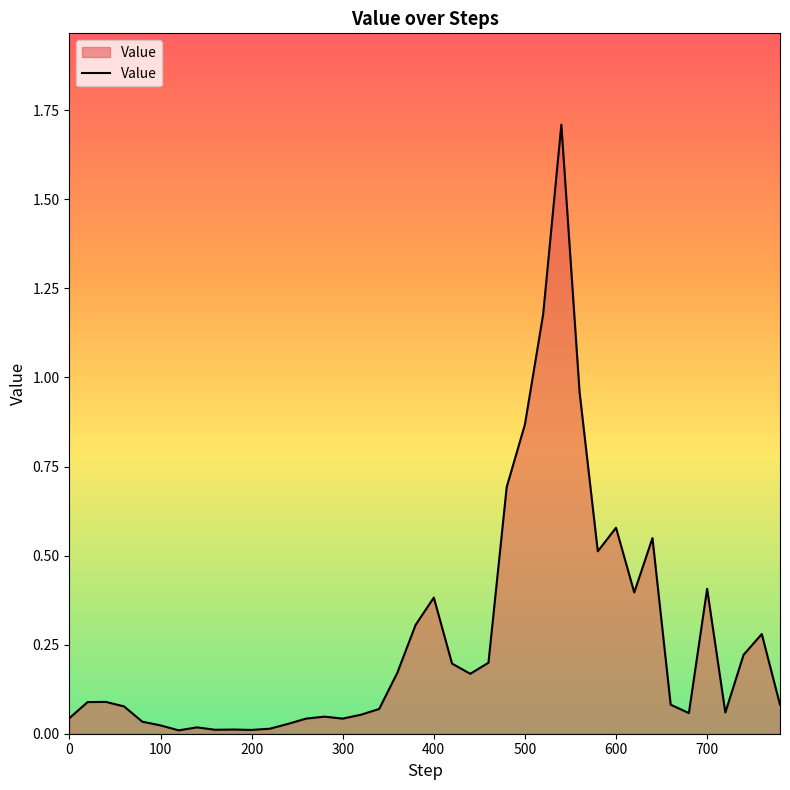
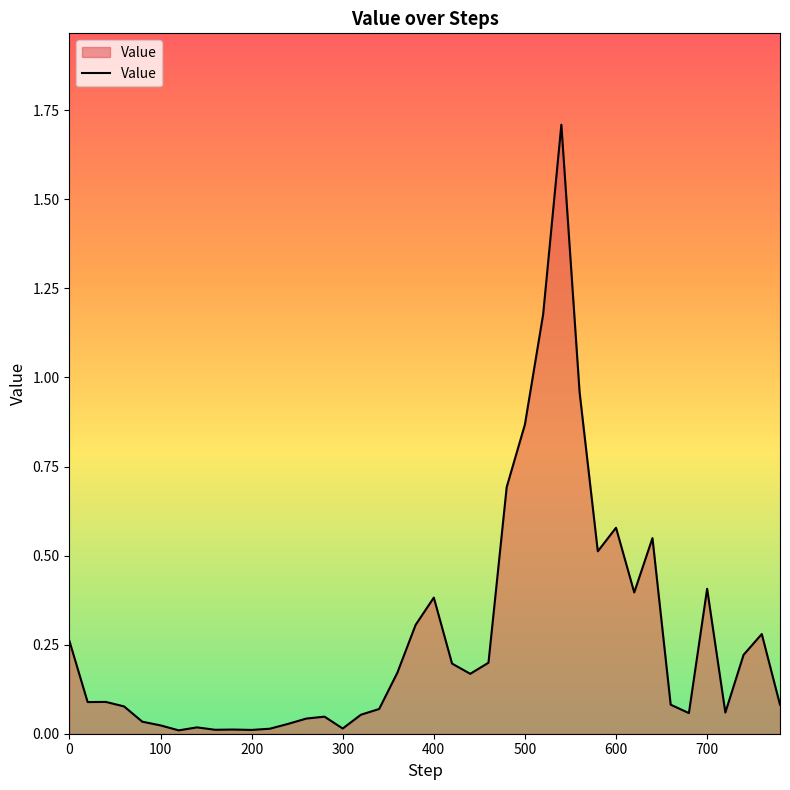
0: 0.04 -> 0.26
300: 0.04 -> 0.01
